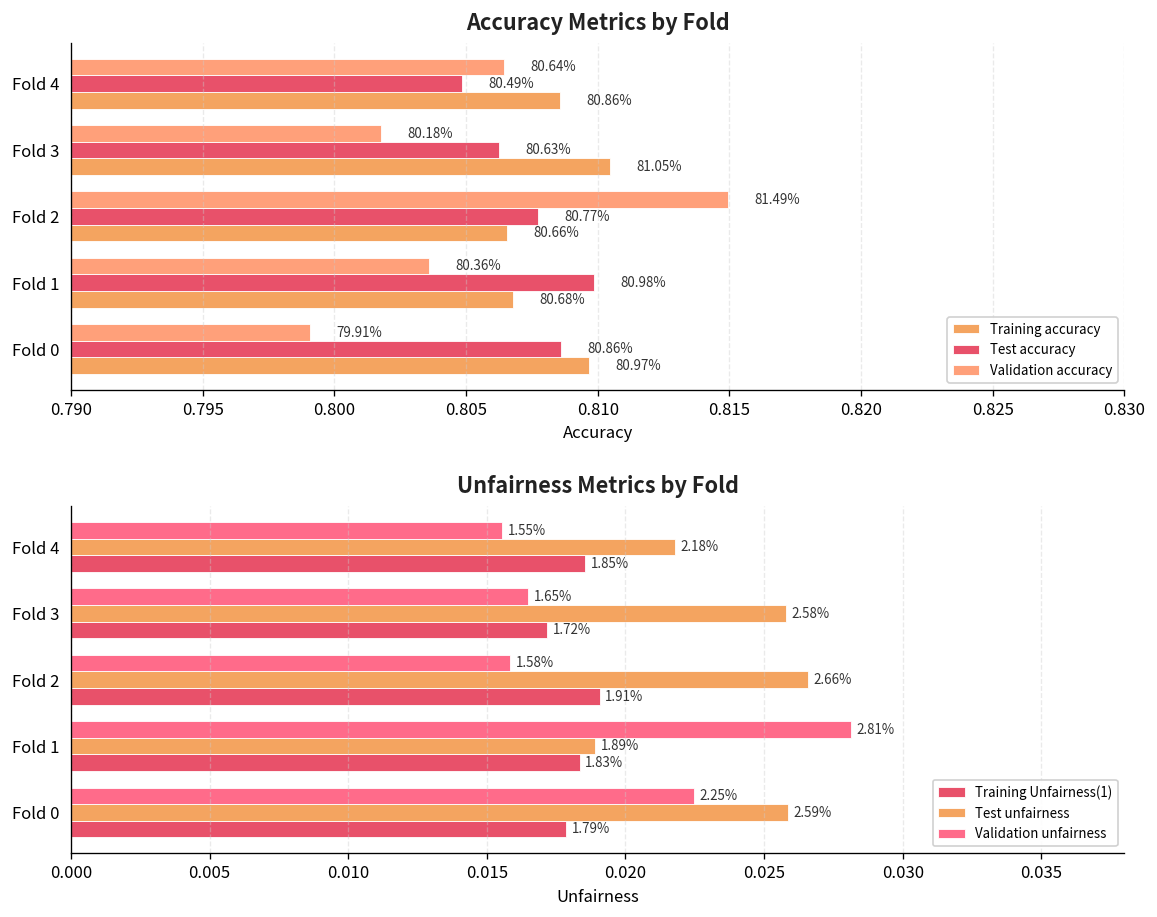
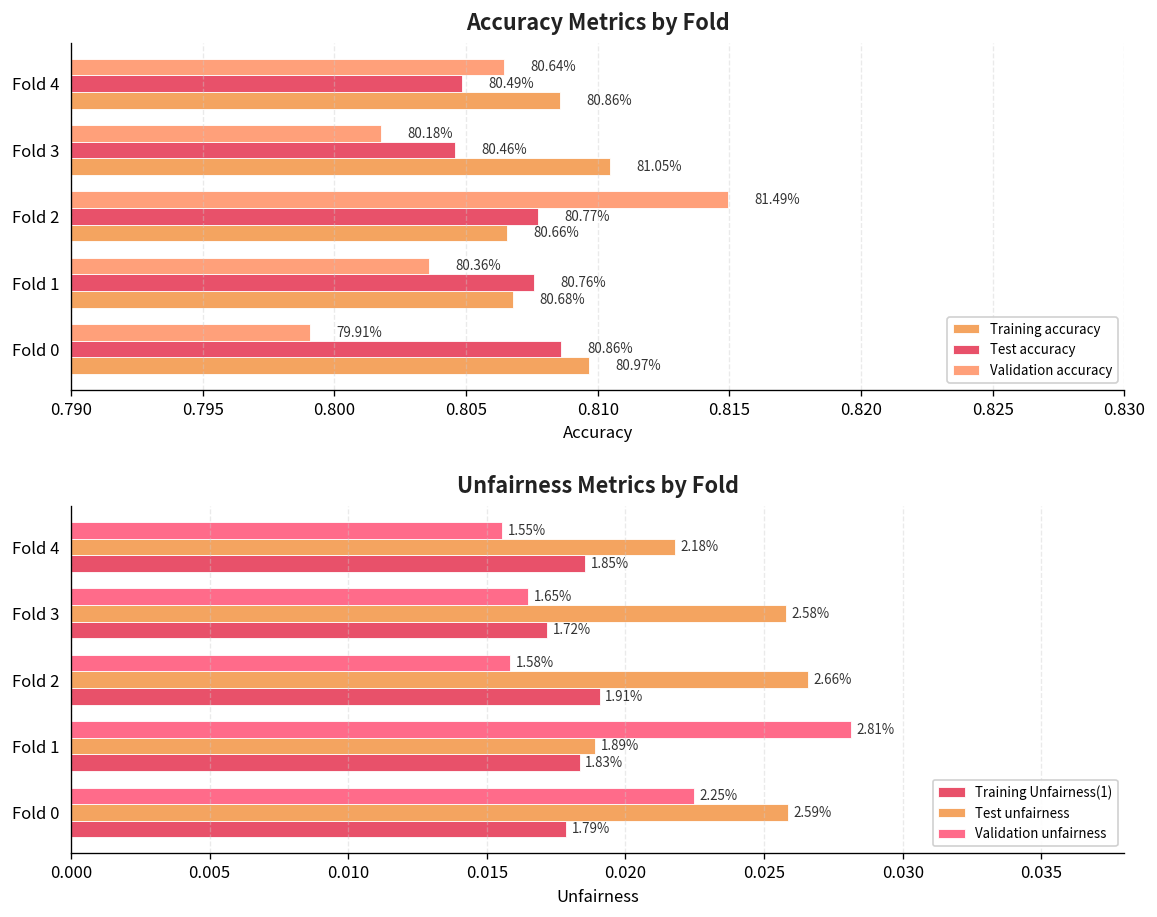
Accuracy Metrics by Fold, Test accuracy, Fold 3: 80.63% -> 80.46%
Accuracy Metrics by Fold, Test accuracy, Fold 1: 80.98% -> 80.76%
